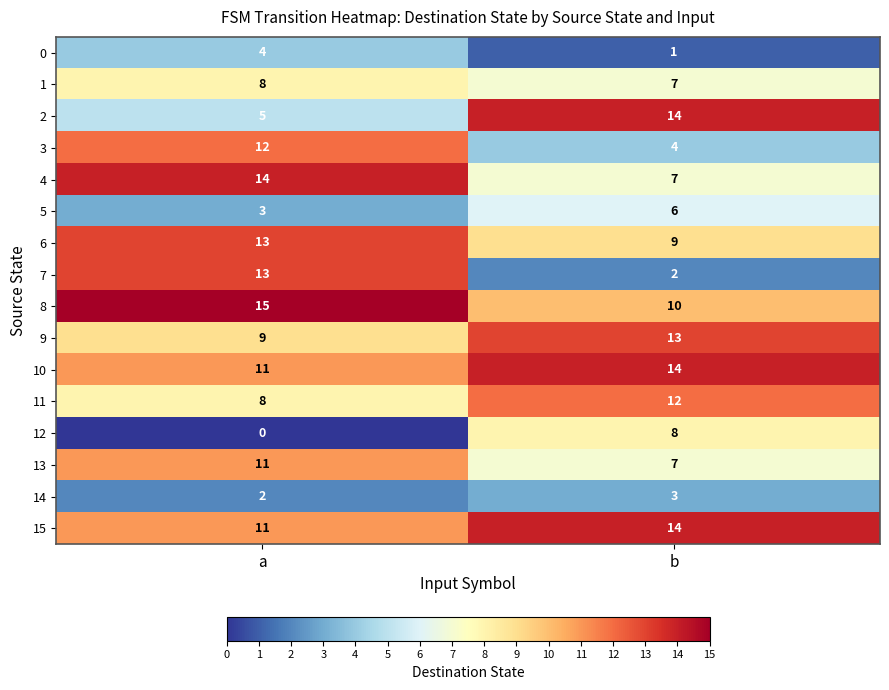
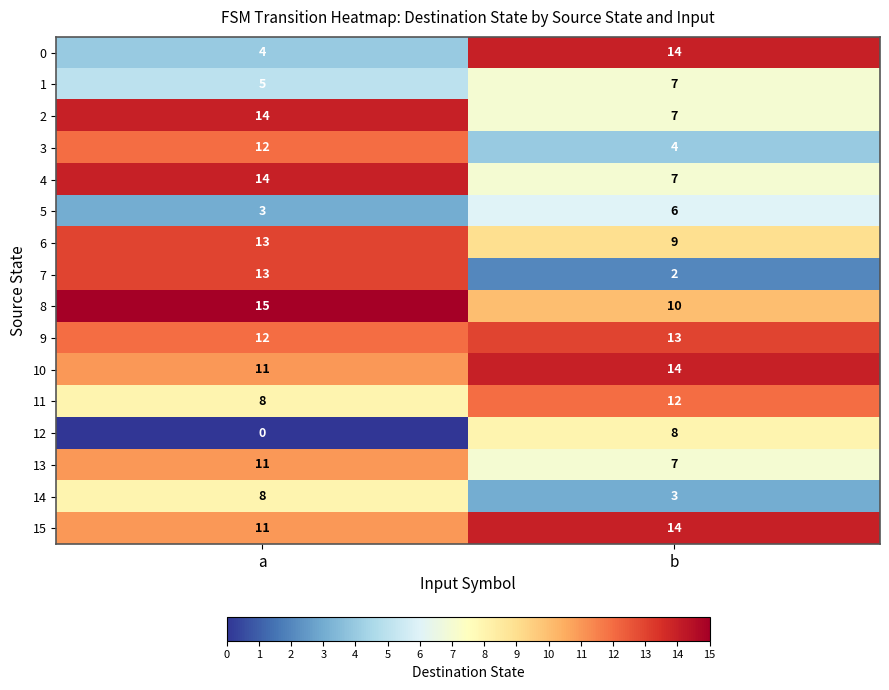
0, b: 1 -> 14
1, a: 8 -> 5
2, a: 5 -> 14
2, b: 14 -> 7
9, a: 9 -> 12
14, a: 2 -> 8
